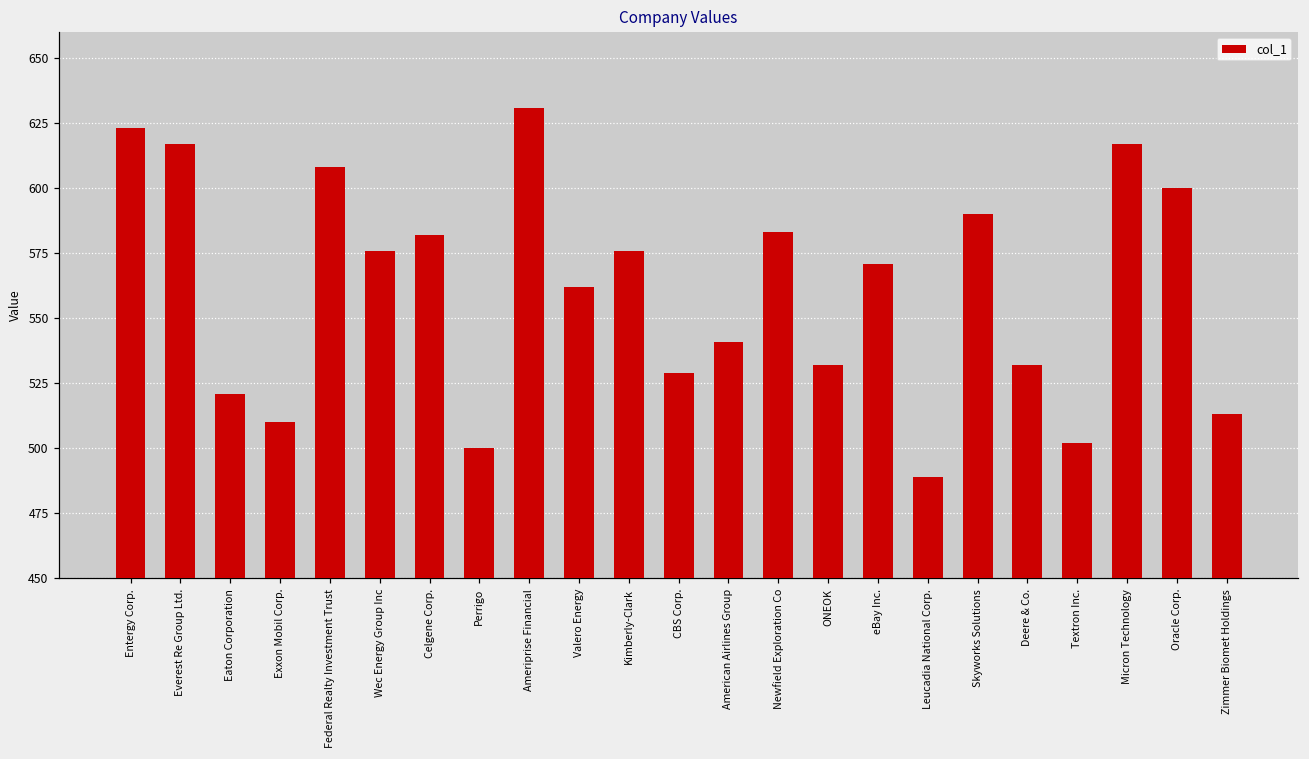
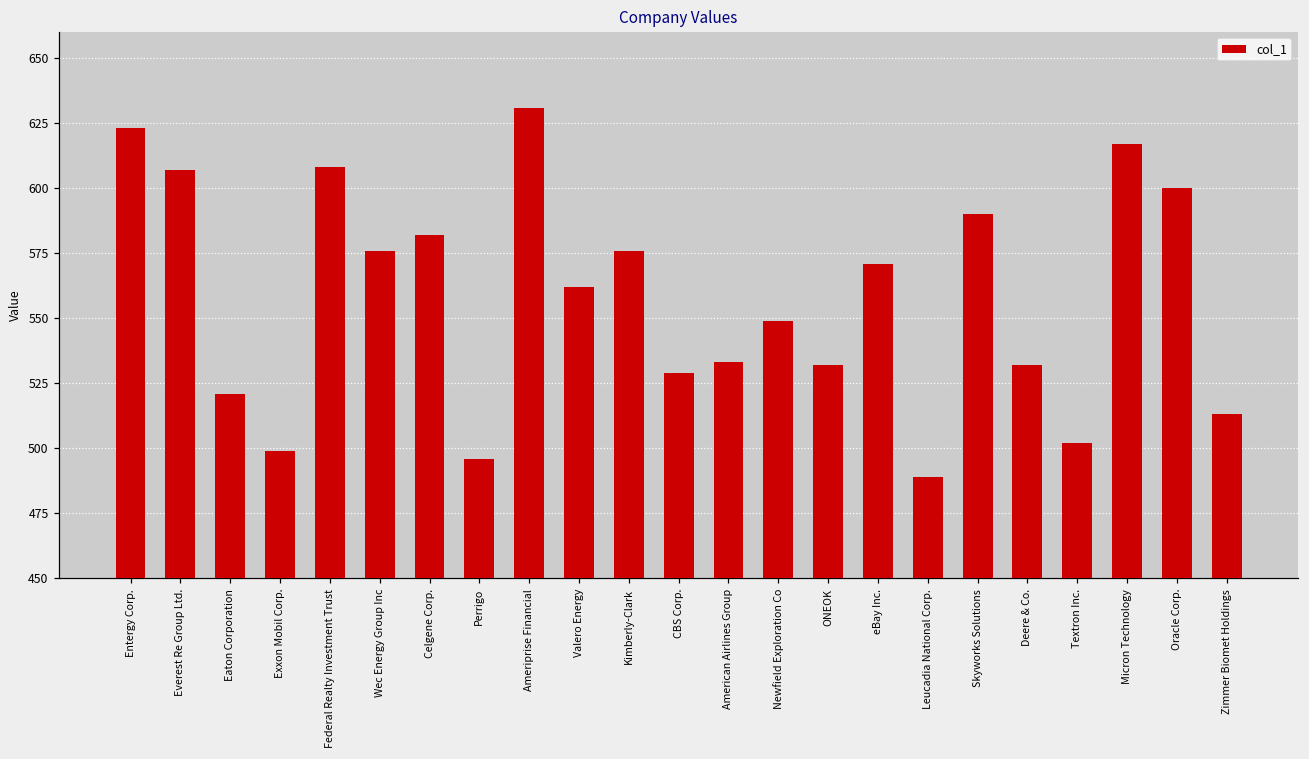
Everest Re Group Ltd.: 617 -> 607
Exxon Mobil Corp.: 510 -> 499
Perrigo: 500 -> 496
American Airlines Group: 541 -> 533
Newfield Exploration Co: 583 -> 549
